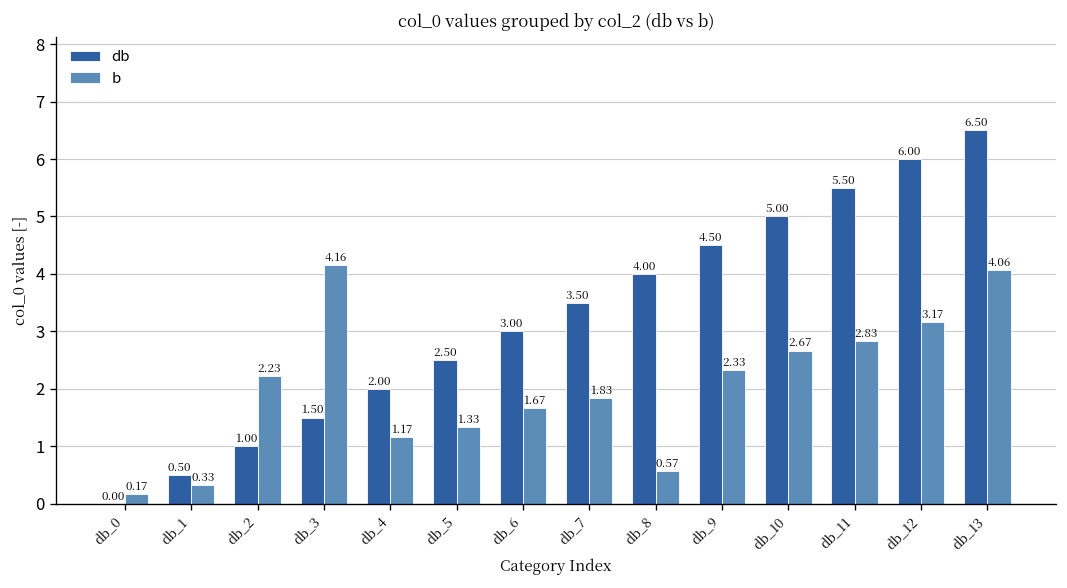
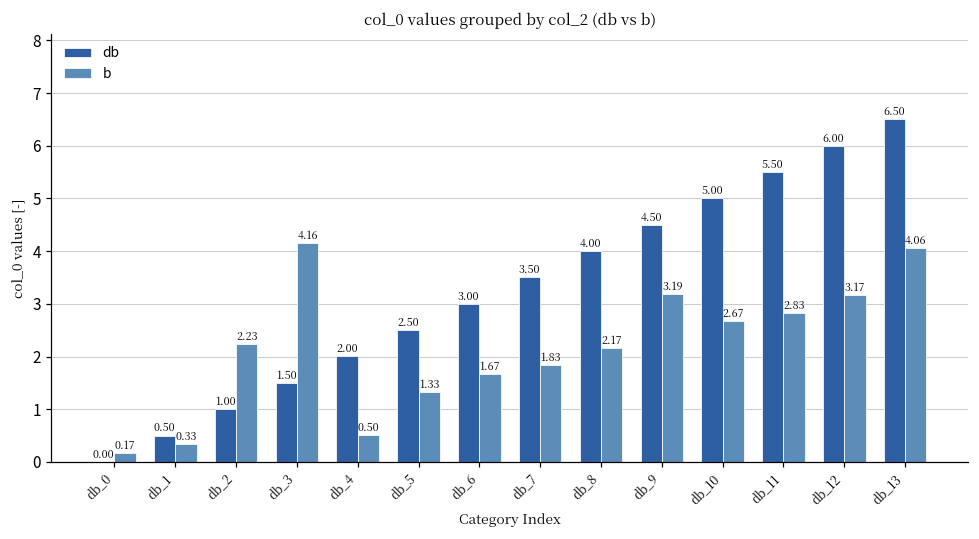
b, db_4: 1.17 -> 0.50
b, db_8: 0.57 -> 2.17
b, db_9: 2.33 -> 3.19
